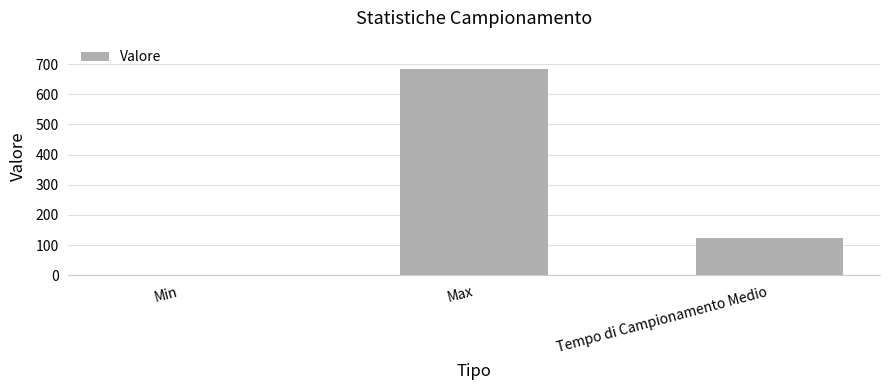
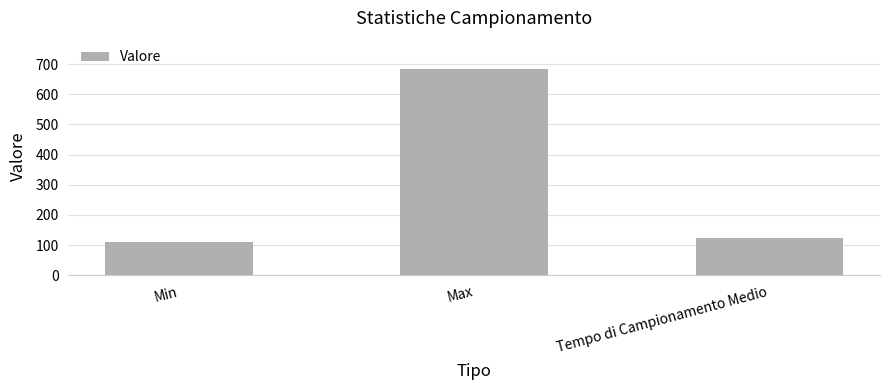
Min: 0 -> 110
